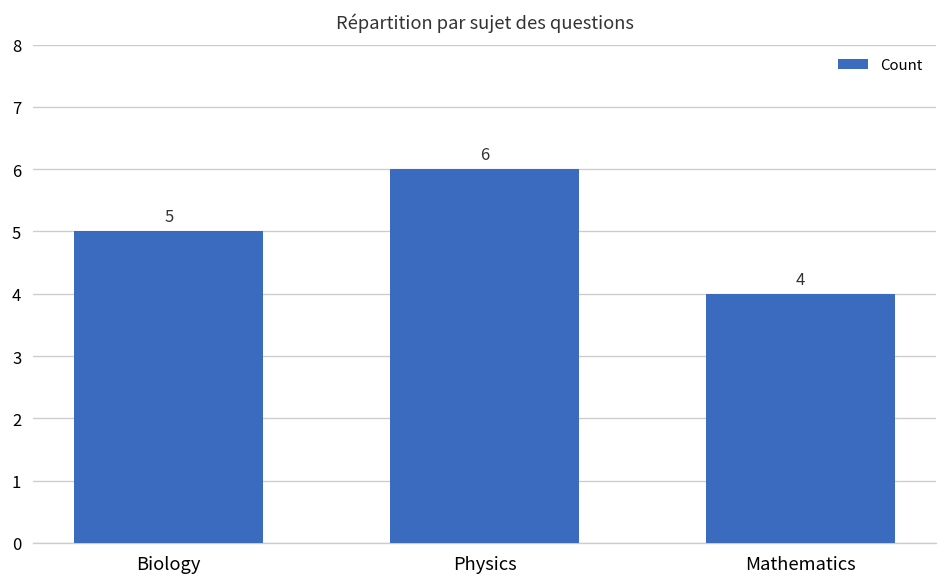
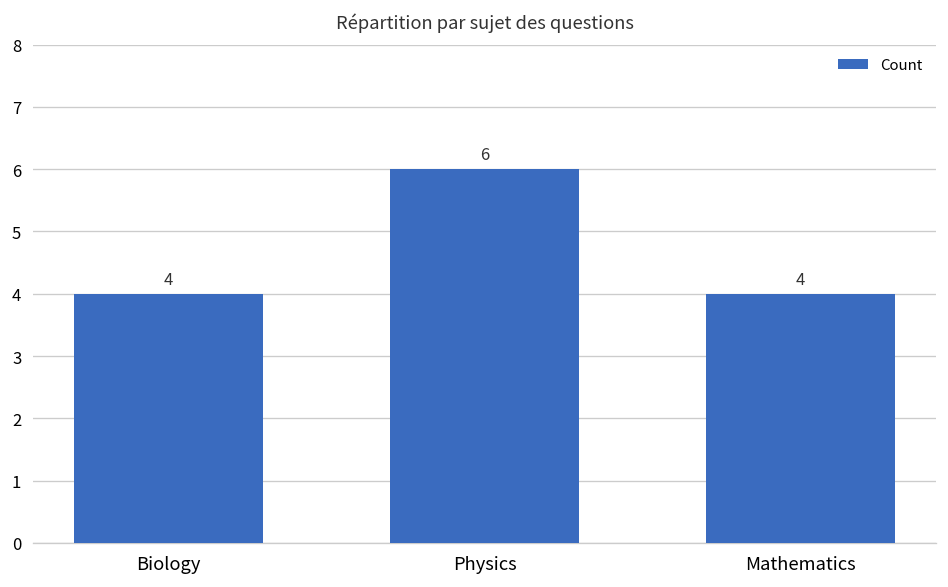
Biology: 5 -> 4
